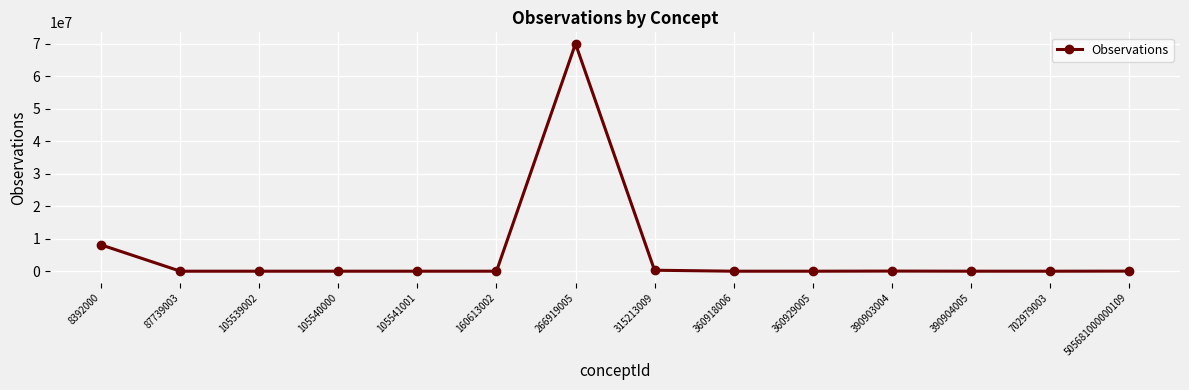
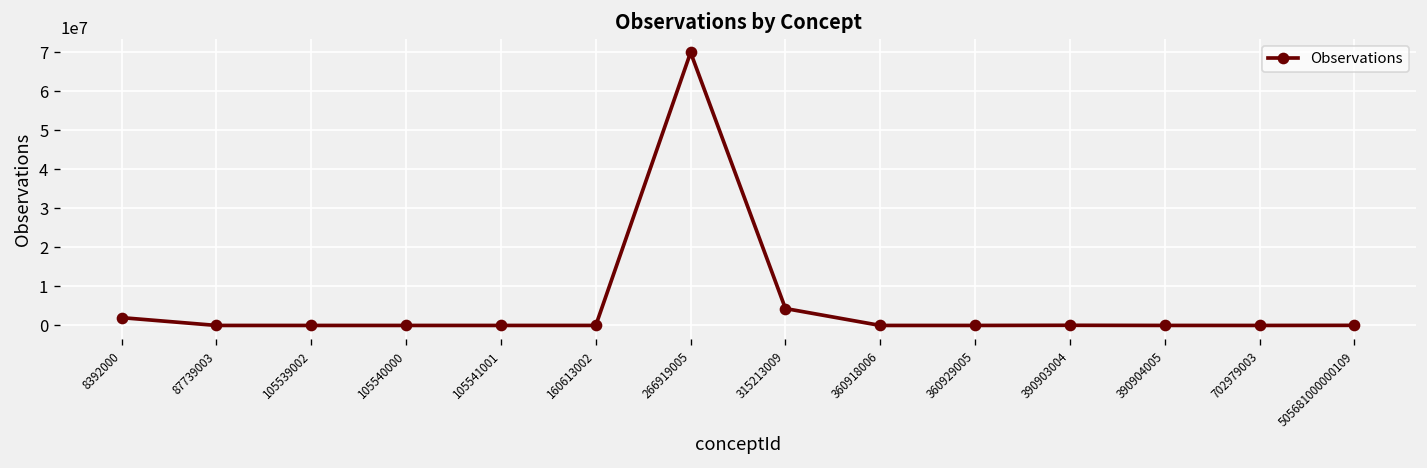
8392000: 8000000 -> 2000000
315213009: 0 -> 4000000
